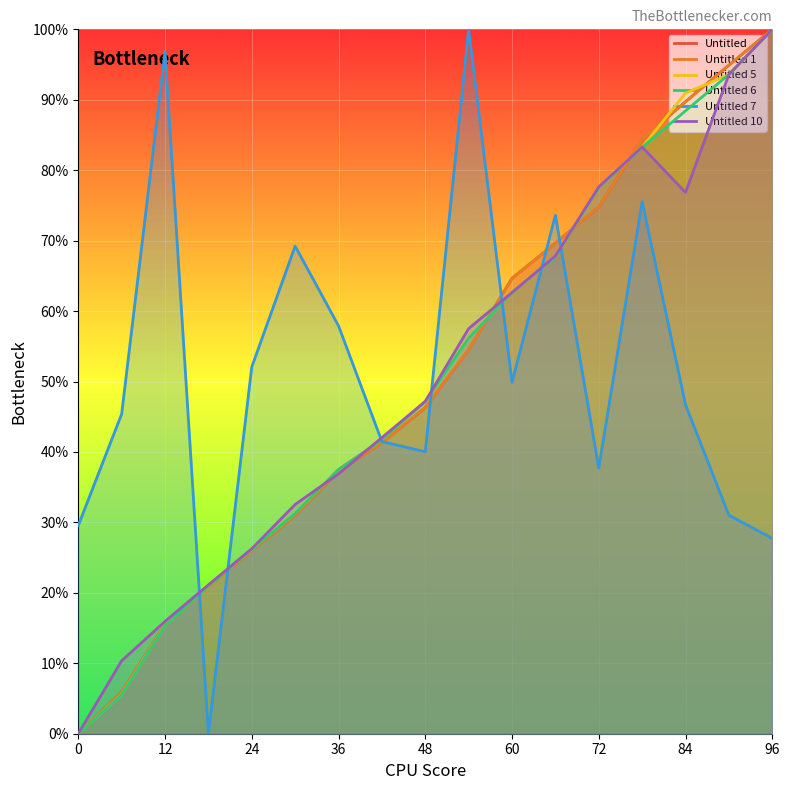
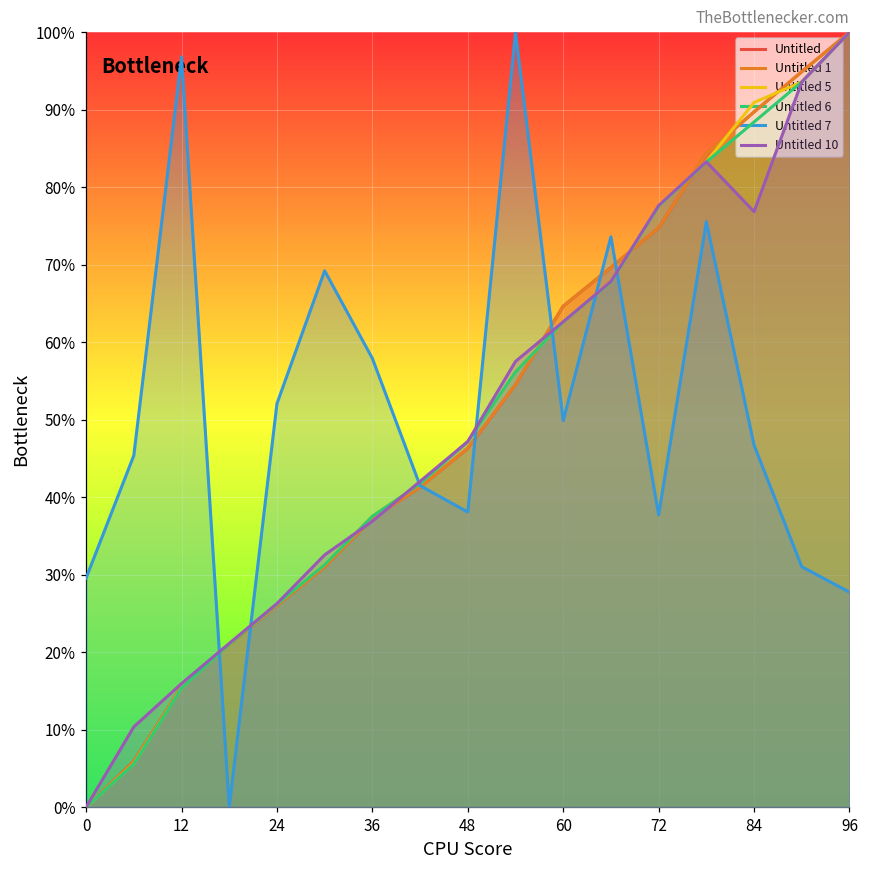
Untitled 7, 48: 40% -> 38%
